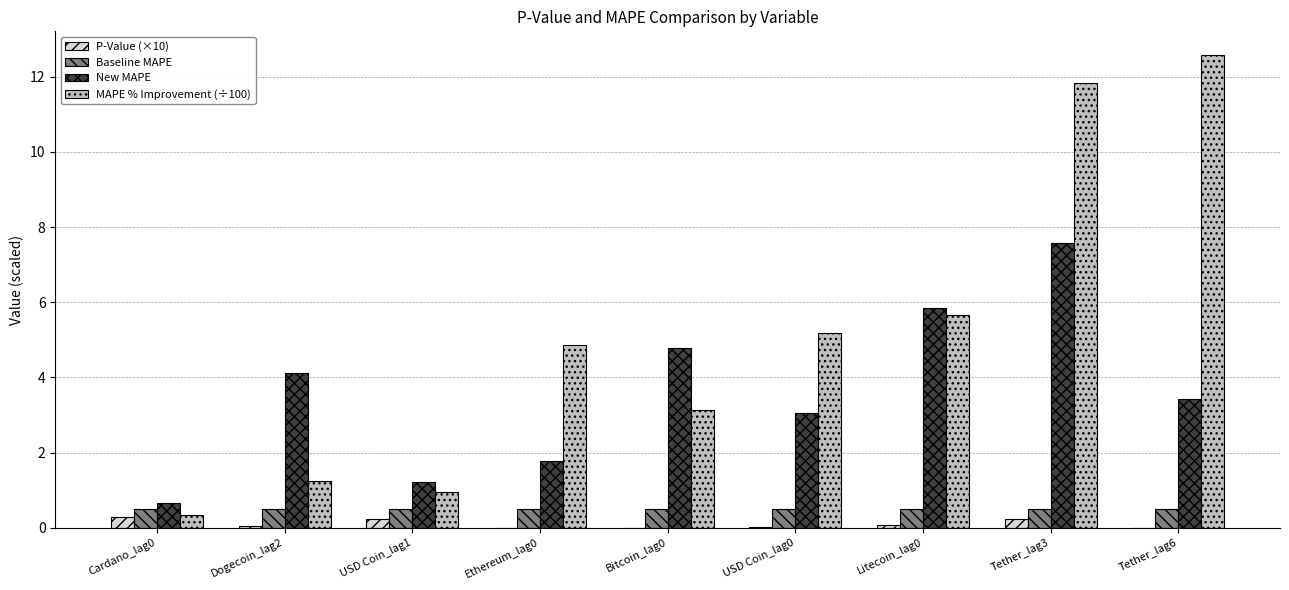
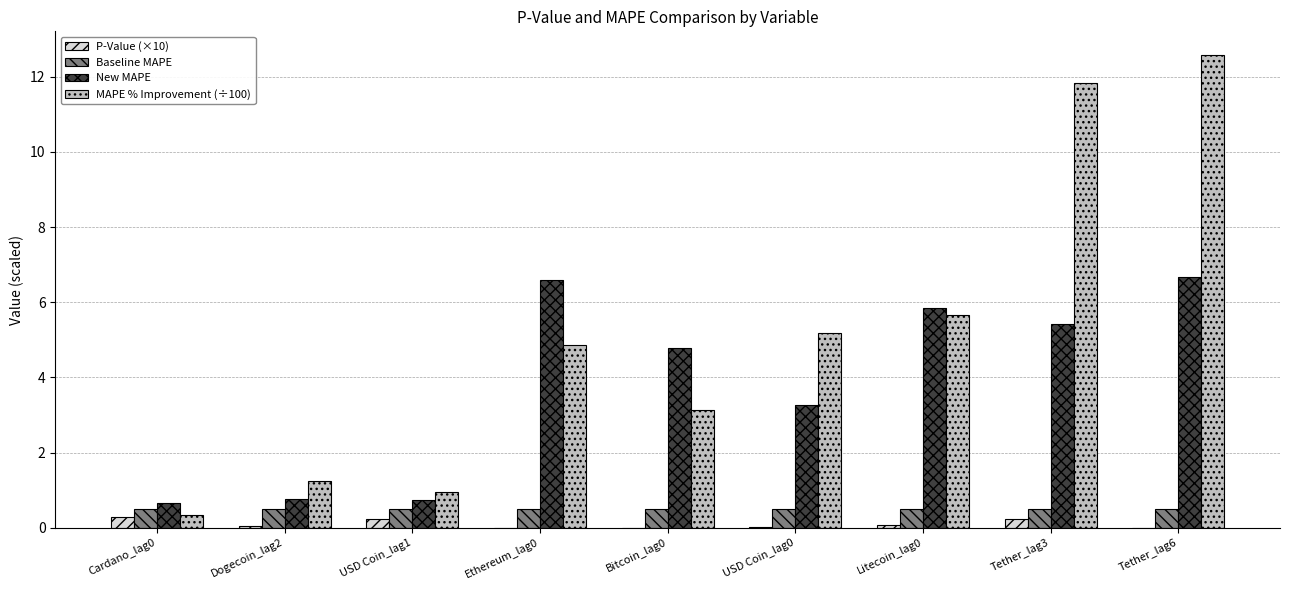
New MAPE, Dogecoin_lag2: 4.1 -> 0.8
New MAPE, USD Coin_lag1: 1.2 -> 0.7
New MAPE, Ethereum_lag0: 1.8 -> 6.6
New MAPE, USD Coin_lag0: 3.0 -> 3.3
New MAPE, Tether_lag3: 7.6 -> 5.4
New MAPE, Tether_lag6: 3.4 -> 6.7
